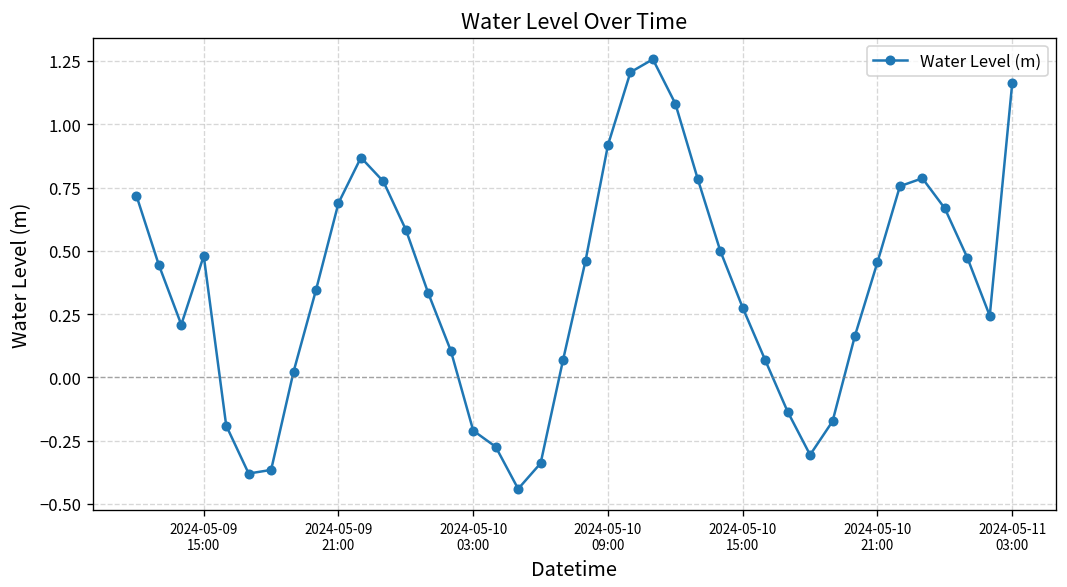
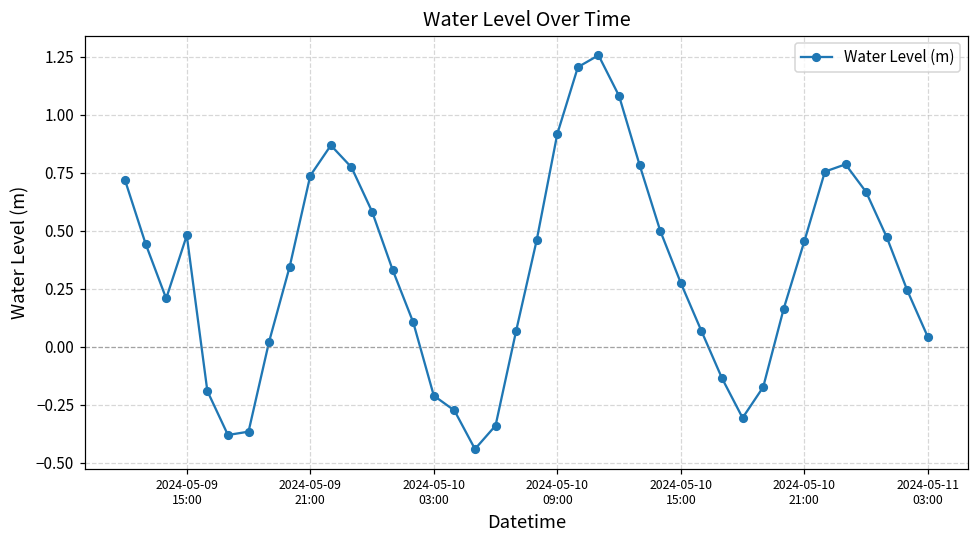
2024-05-09 21:00: 0.69 -> 0.74
2024-05-11 03:00: 1.16 -> 0.04
